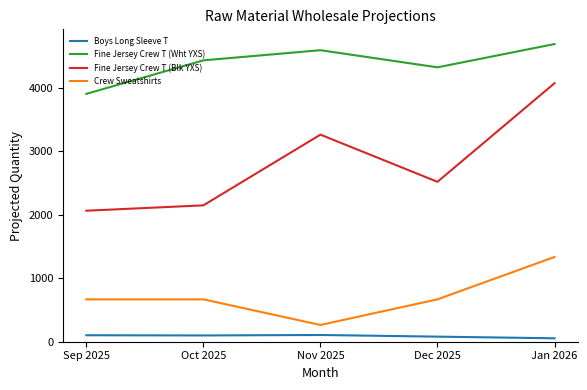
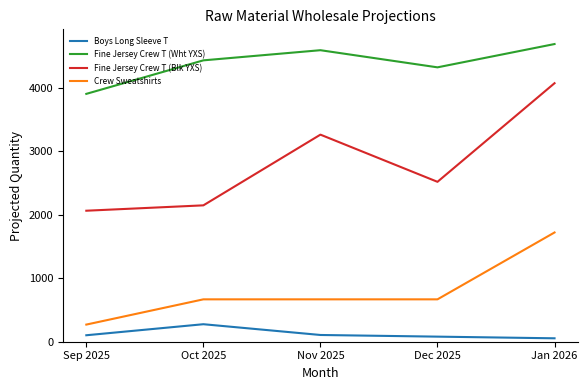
Crew Sweatshirts, Sep 2025: 700 -> 300
Boys Long Sleeve T, Oct 2025: 100 -> 300
Crew Sweatshirts, Nov 2025: 300 -> 700
Crew Sweatshirts, Jan 2026: 1300 -> 1700
